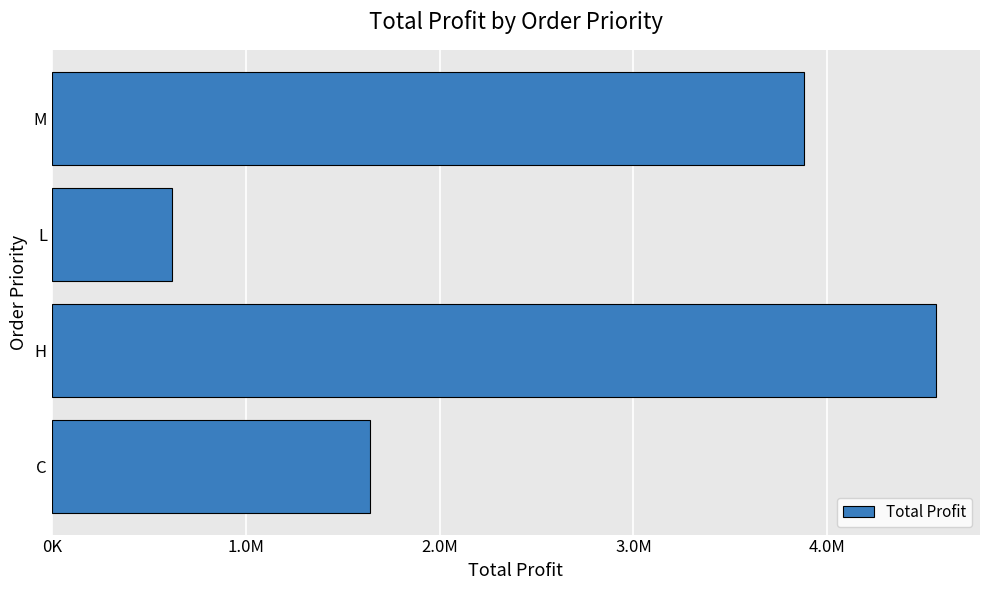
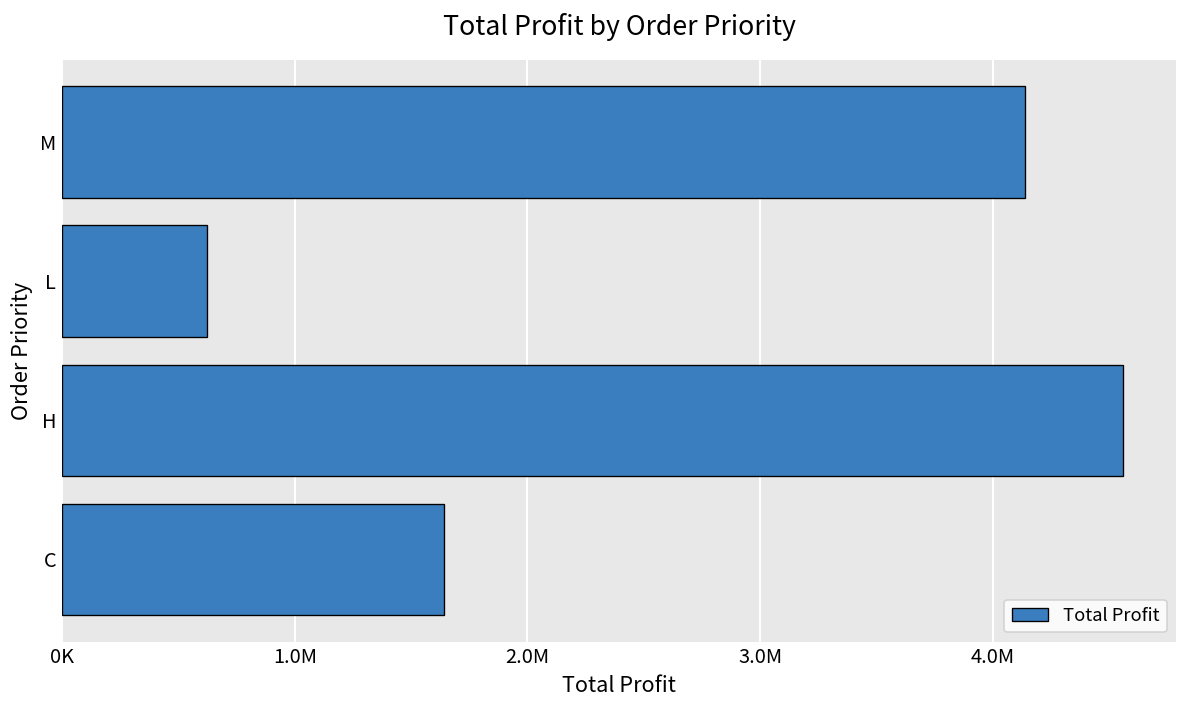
M: 3880000 -> 4140000
